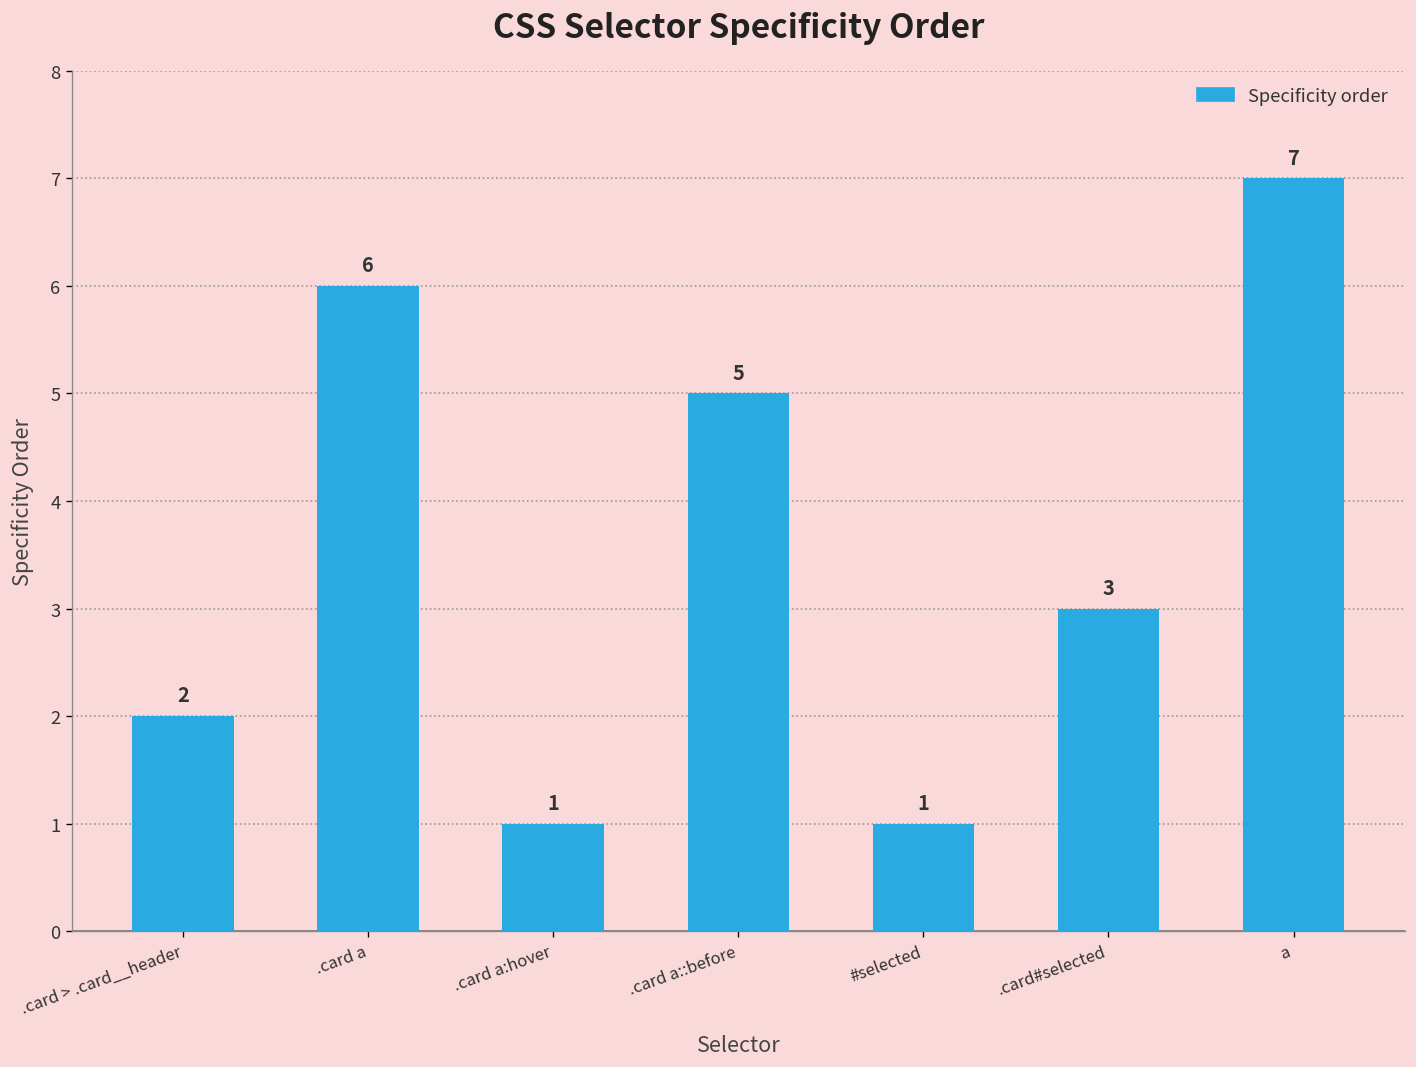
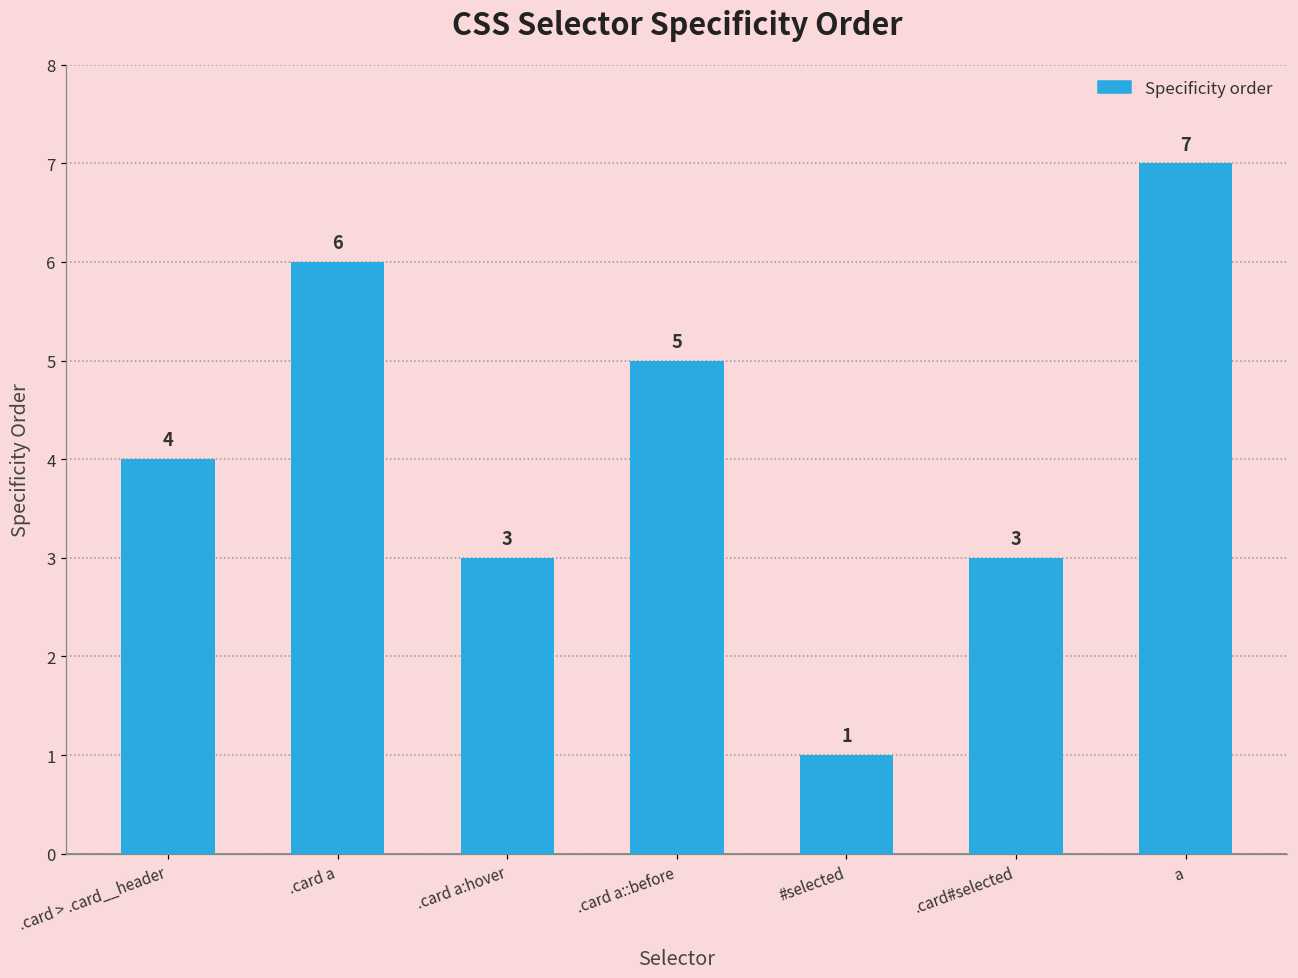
.card > .card__header: 2 -> 4
.card a:hover: 1 -> 3
